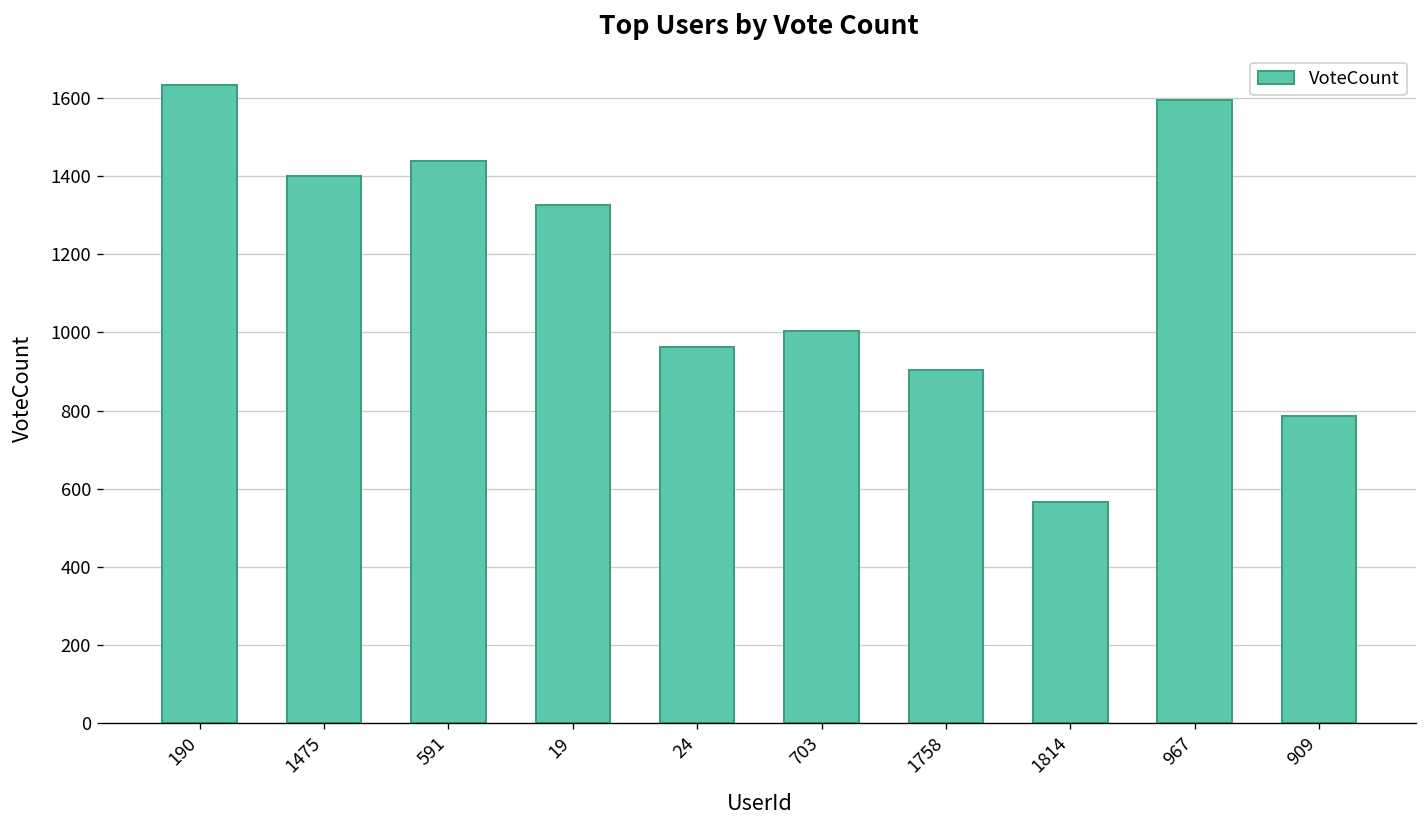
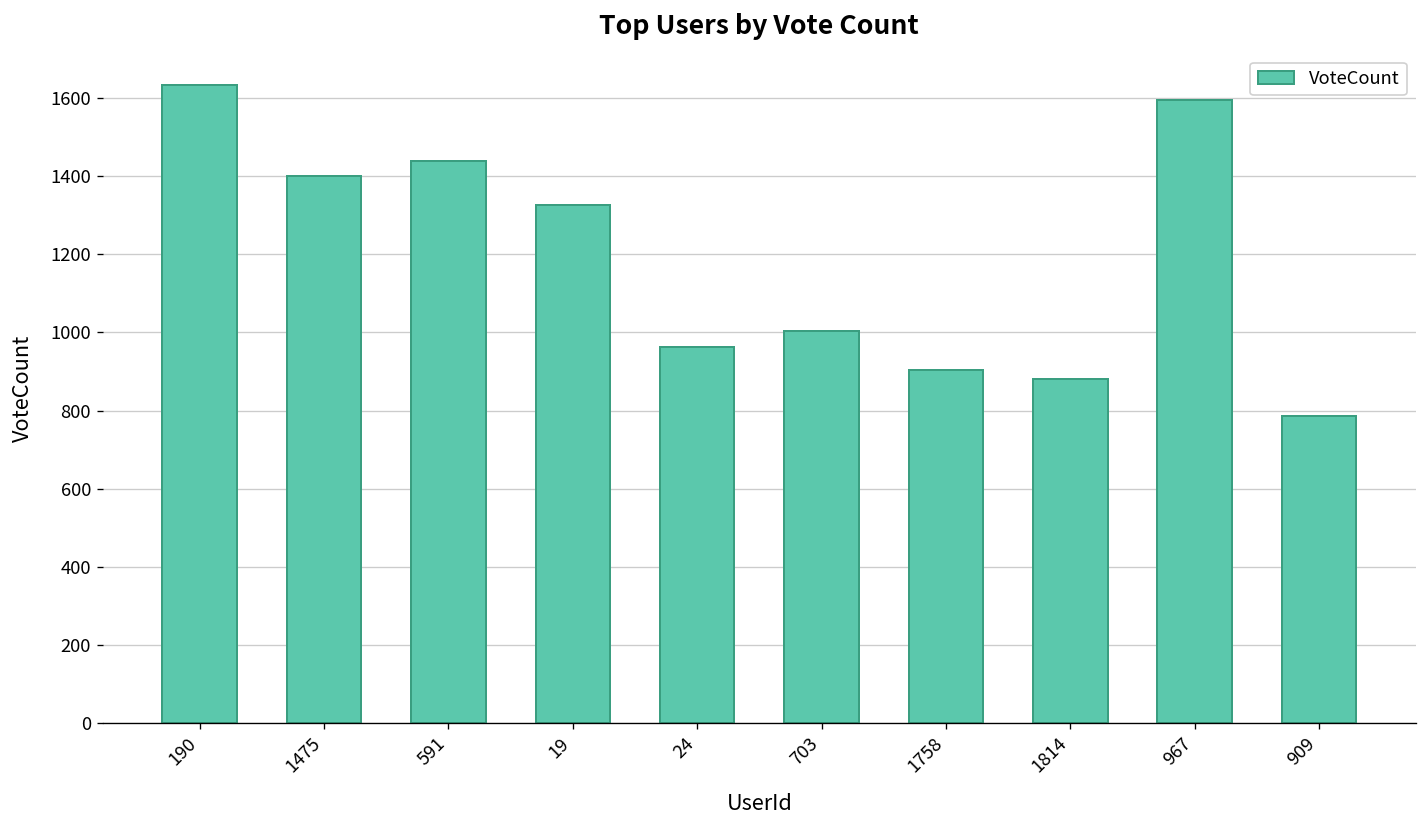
1814: 570 -> 880
